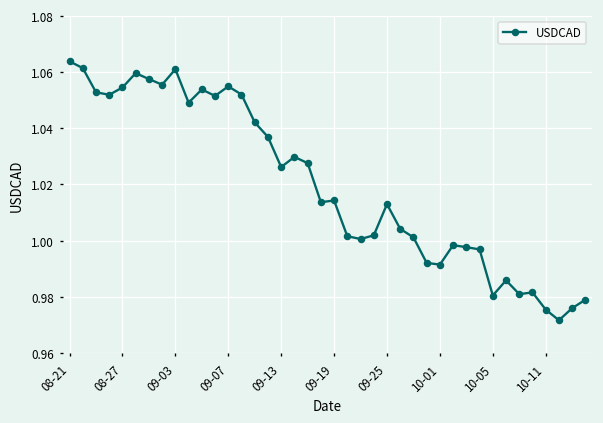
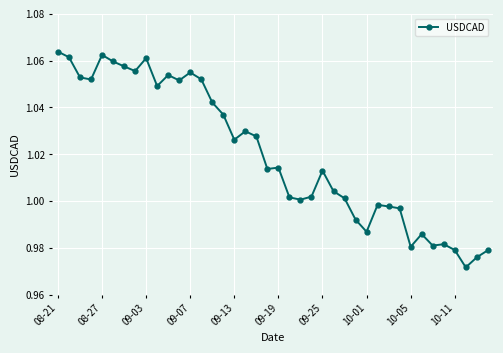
08-27: 1.055 -> 1.062
10-01: 0.992 -> 0.987
10-11: 0.976 -> 0.979
